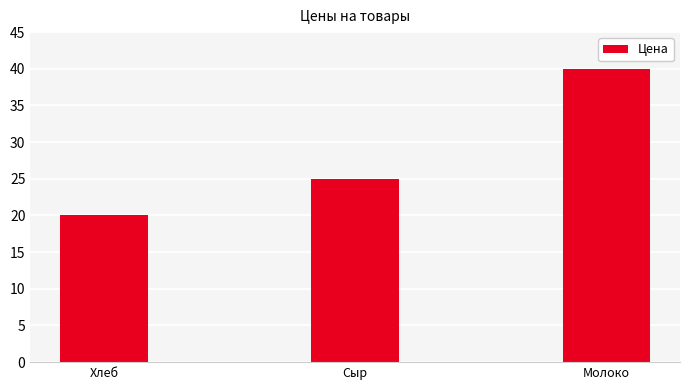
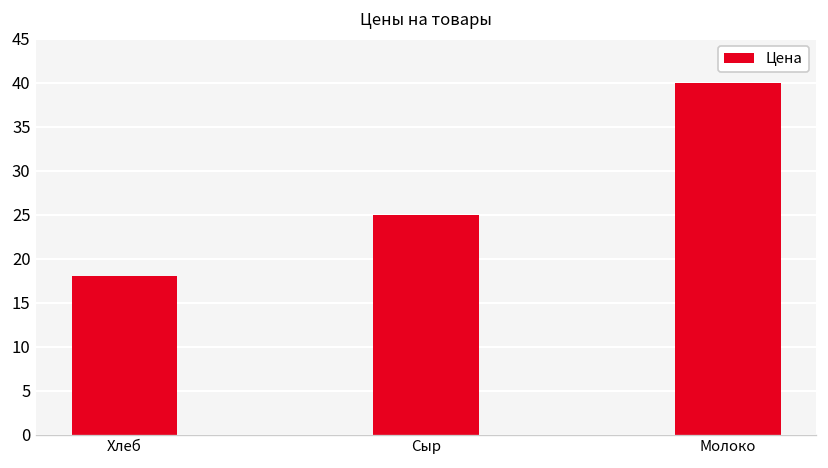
Хлеб: 20 -> 18
